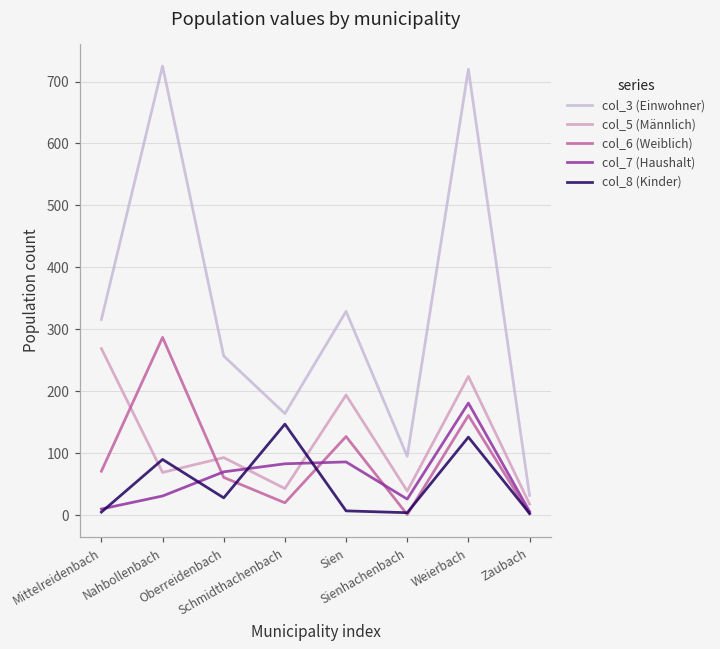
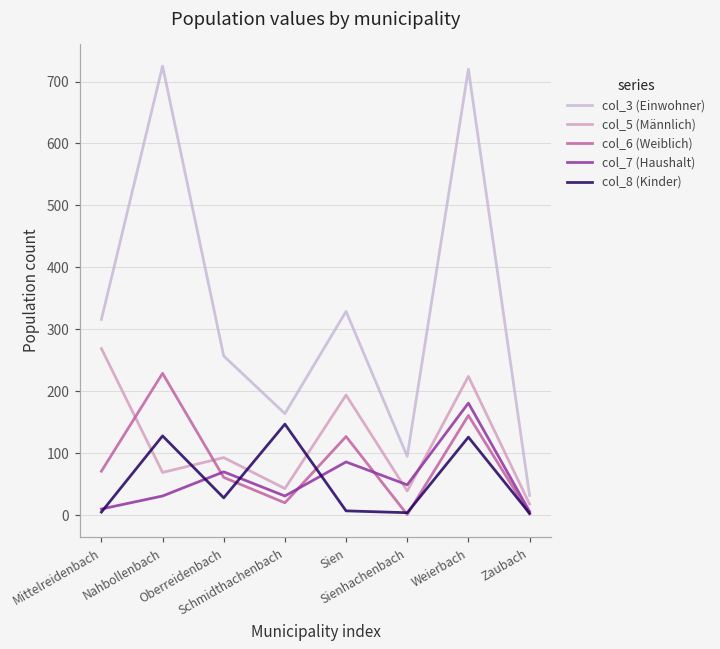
col_6 (Weiblich), Nahbollenbach: 290 -> 230
col_8 (Kinder), Nahbollenbach: 90 -> 130
col_7 (Haushalt), Schmidthachenbach: 80 -> 30
col_7 (Haushalt), Sienhachenbach: 30 -> 50
